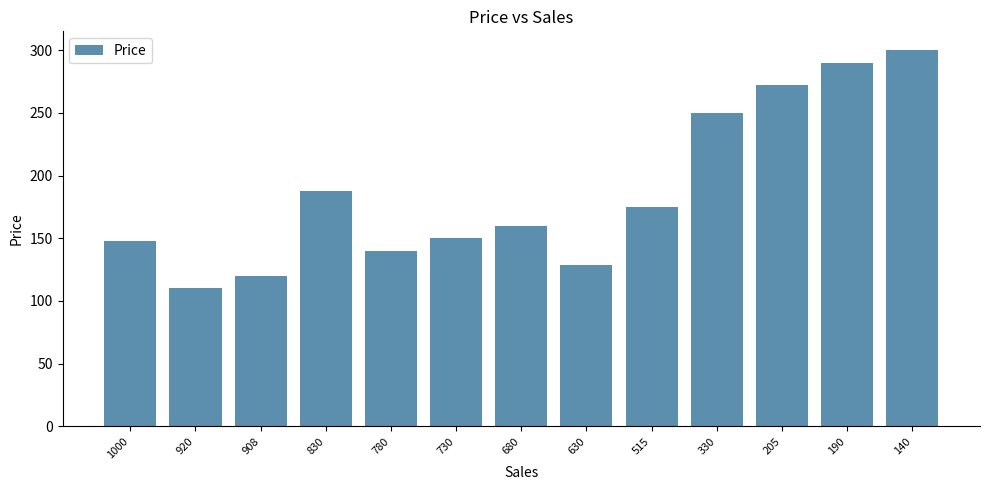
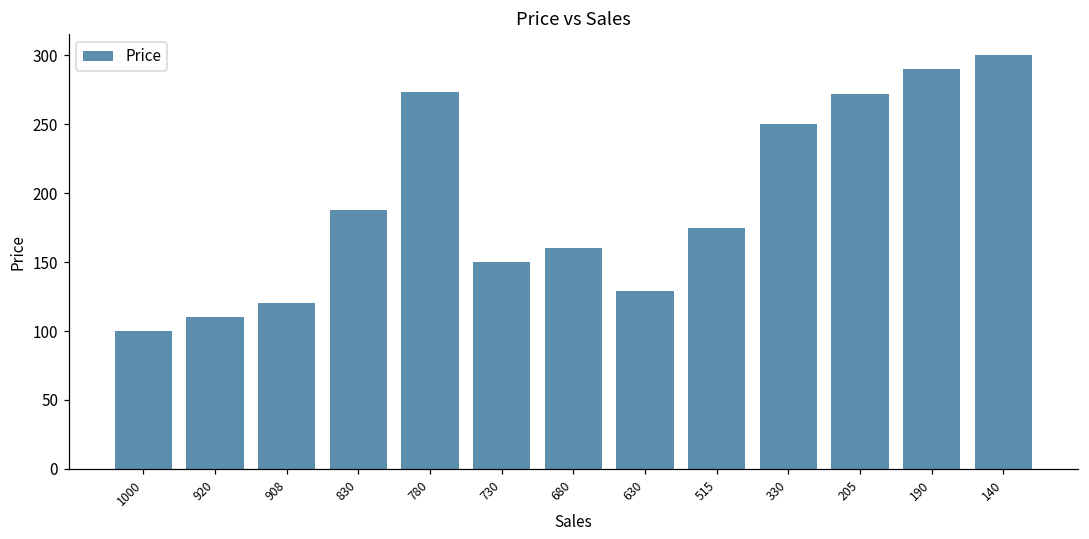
1000: 148 -> 100
780: 140 -> 273
